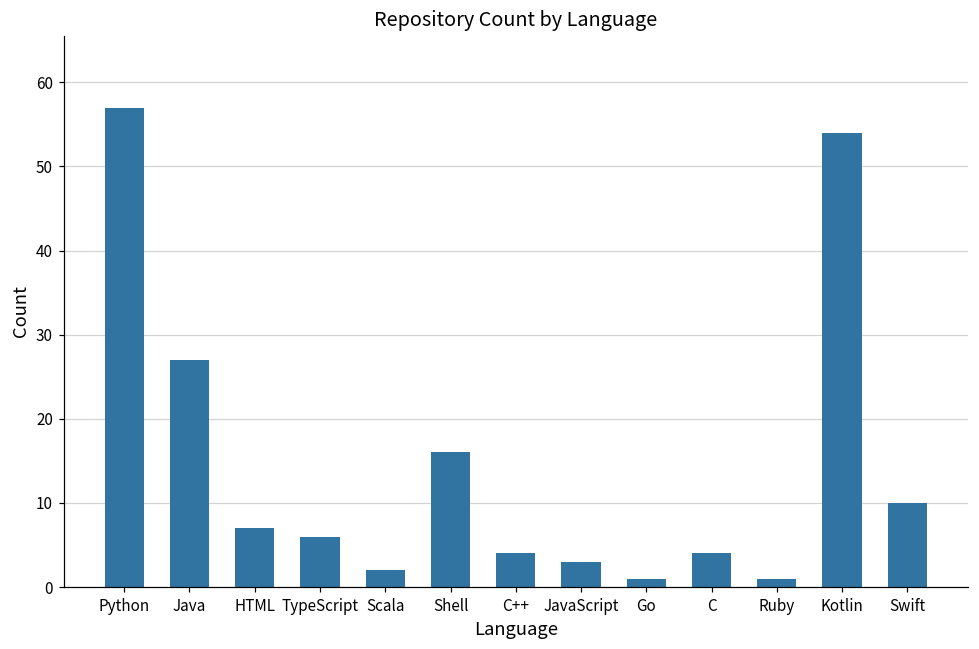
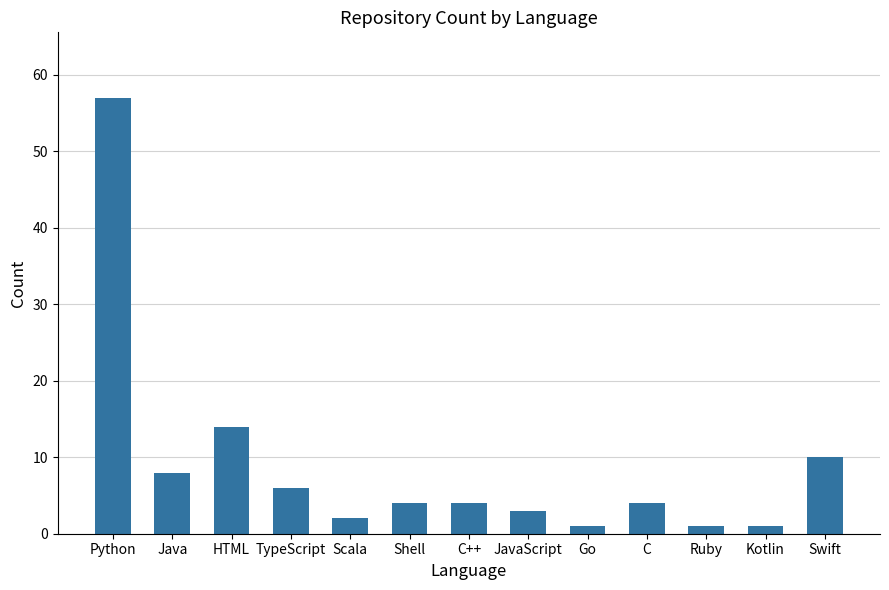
Java: 27 -> 8
HTML: 7 -> 14
Shell: 16 -> 4
Kotlin: 54 -> 1
